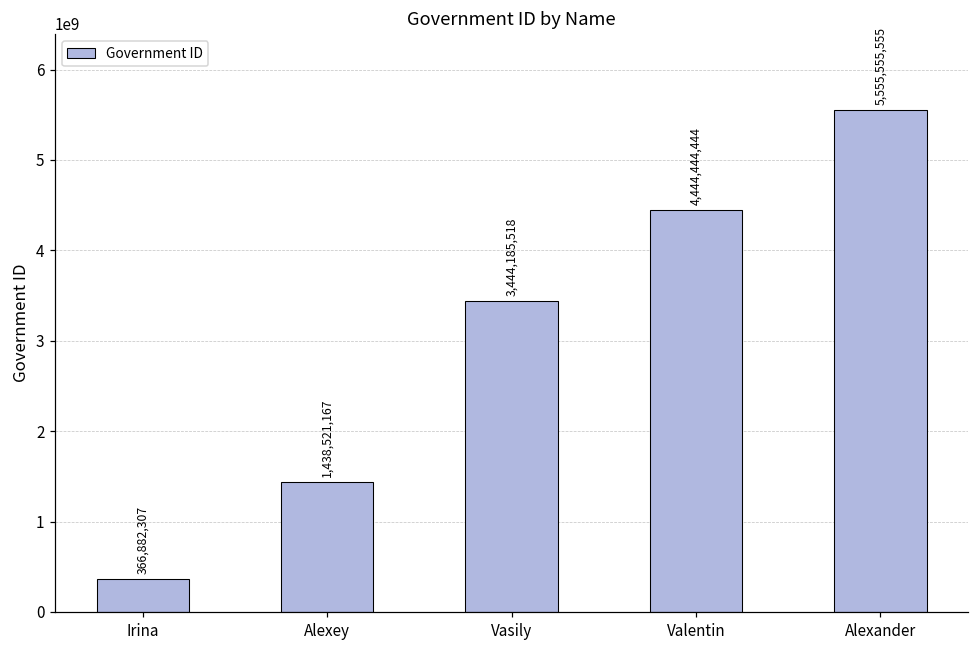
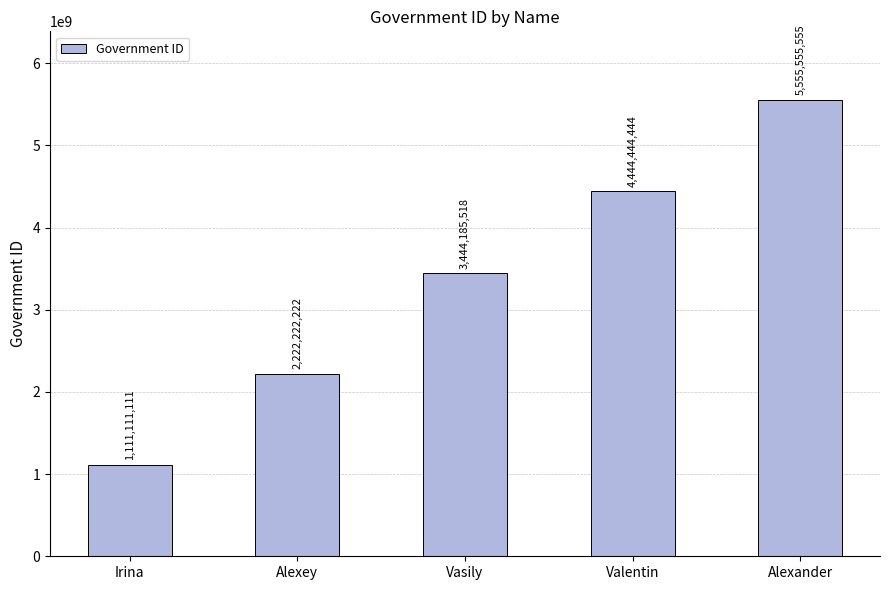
Irina: 366,882,307 -> 1,111,111,111
Alexey: 1,438,521,167 -> 2,222,222,222
